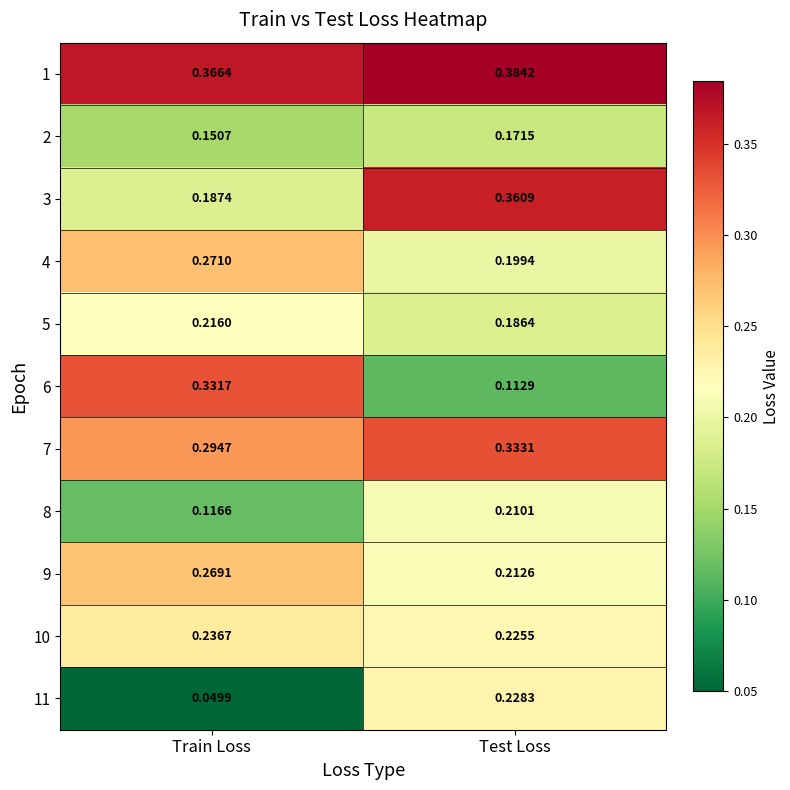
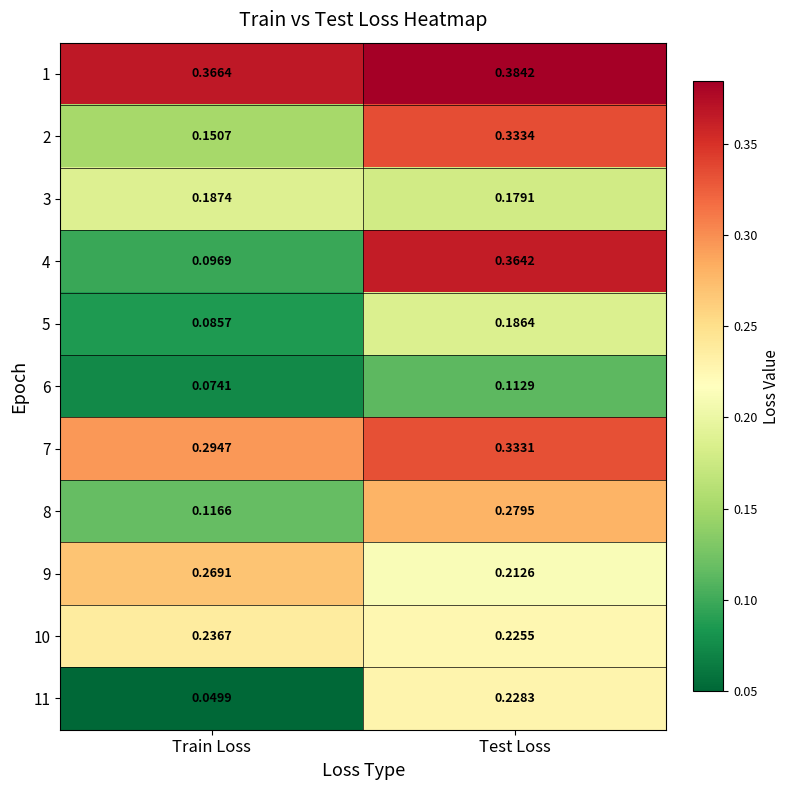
2, Test Loss: 0.1715 -> 0.3334
3, Test Loss: 0.3609 -> 0.1791
4, Train Loss: 0.2710 -> 0.0969
4, Test Loss: 0.1994 -> 0.3642
5, Train Loss: 0.2160 -> 0.0857
6, Train Loss: 0.3317 -> 0.0741
8, Test Loss: 0.2101 -> 0.2795
